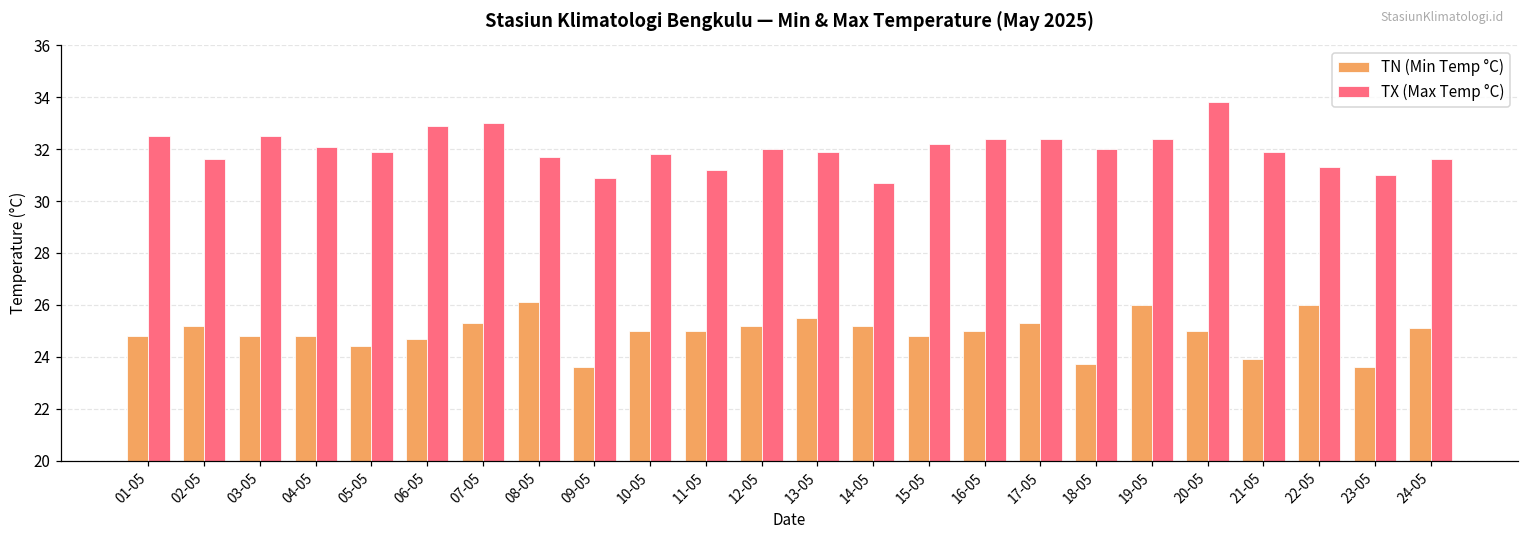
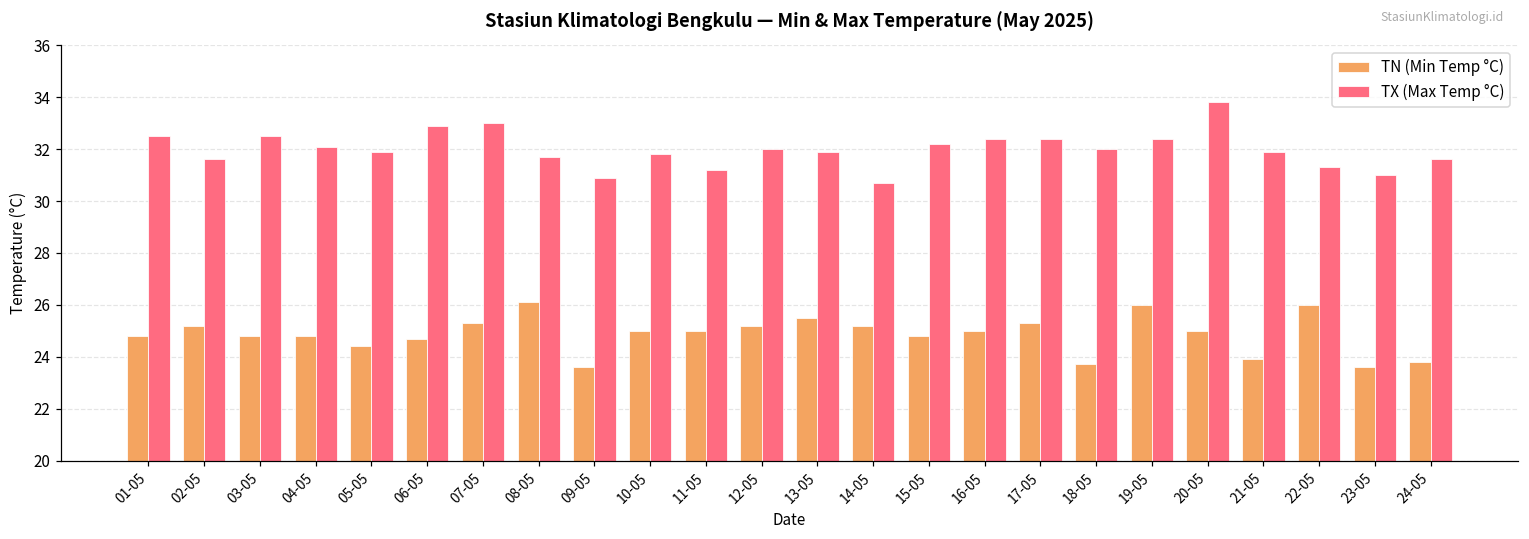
TN (Min Temp °C), 24-05: 25.1 -> 23.8
